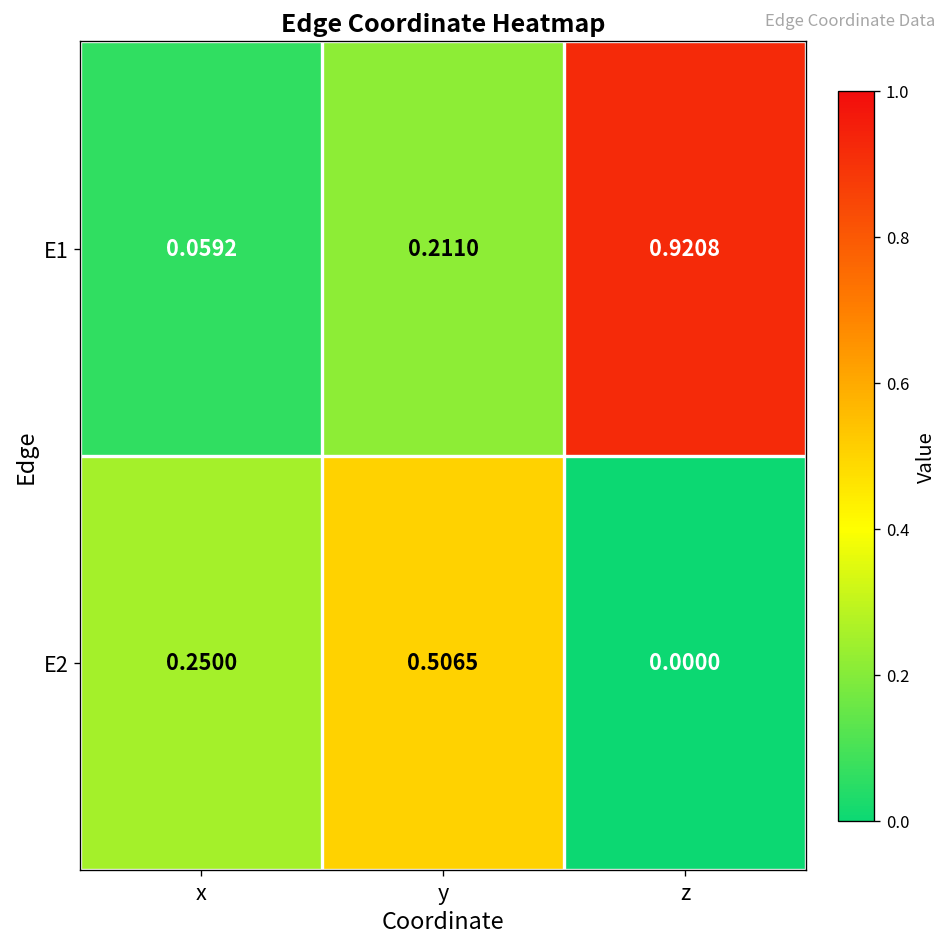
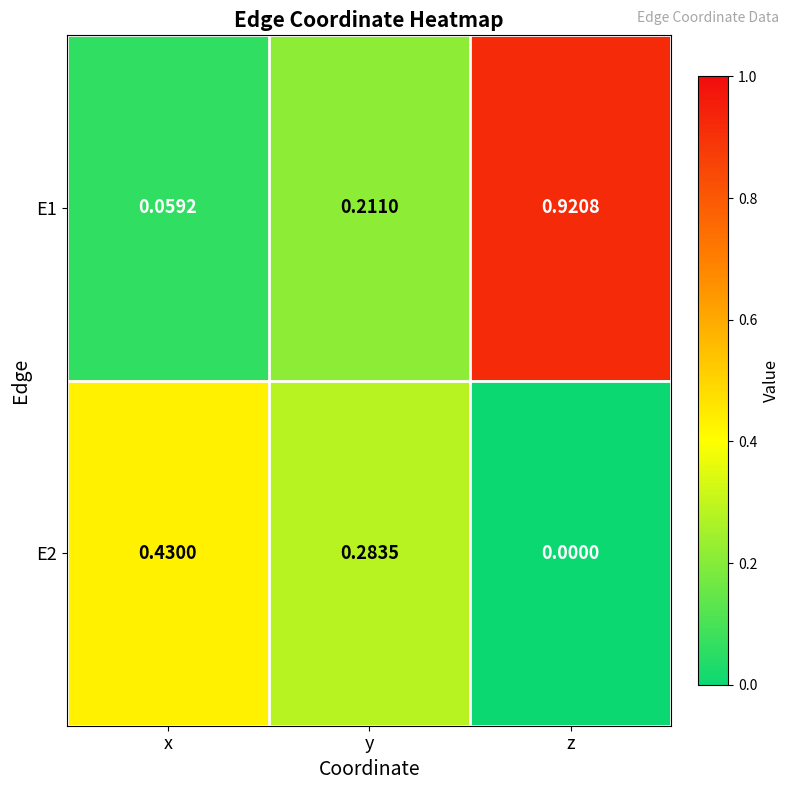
E2, x: 0.2500 -> 0.4300
E2, y: 0.5065 -> 0.2835
